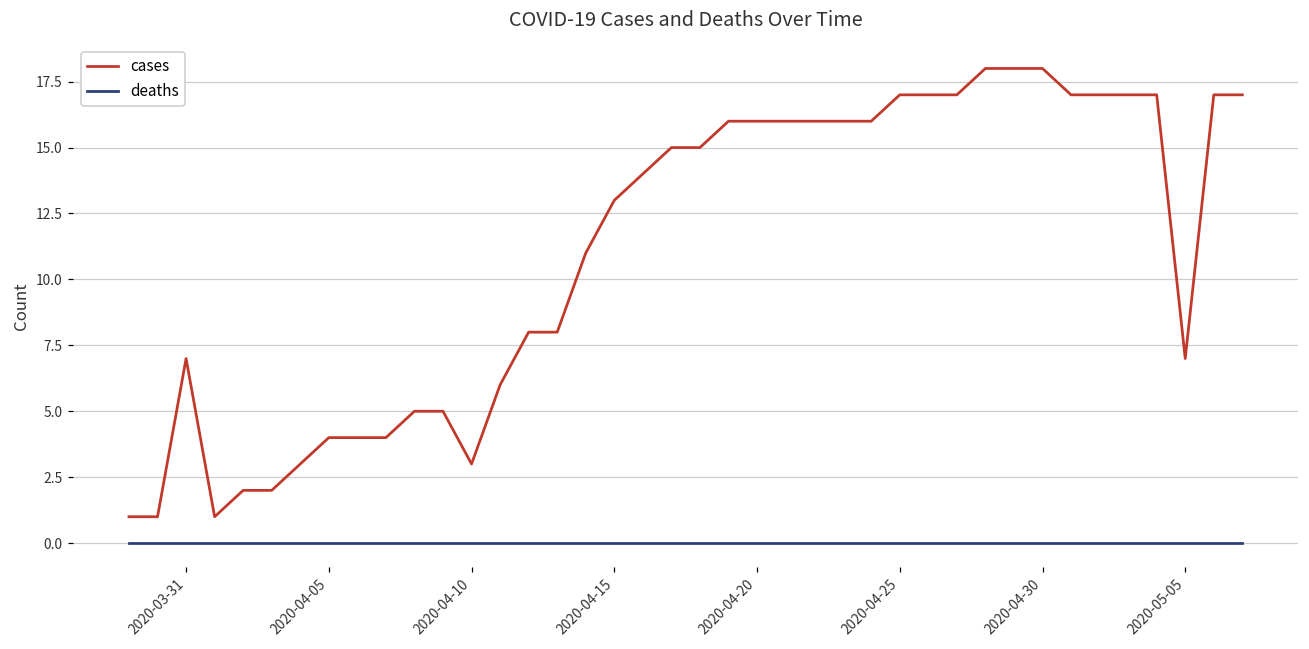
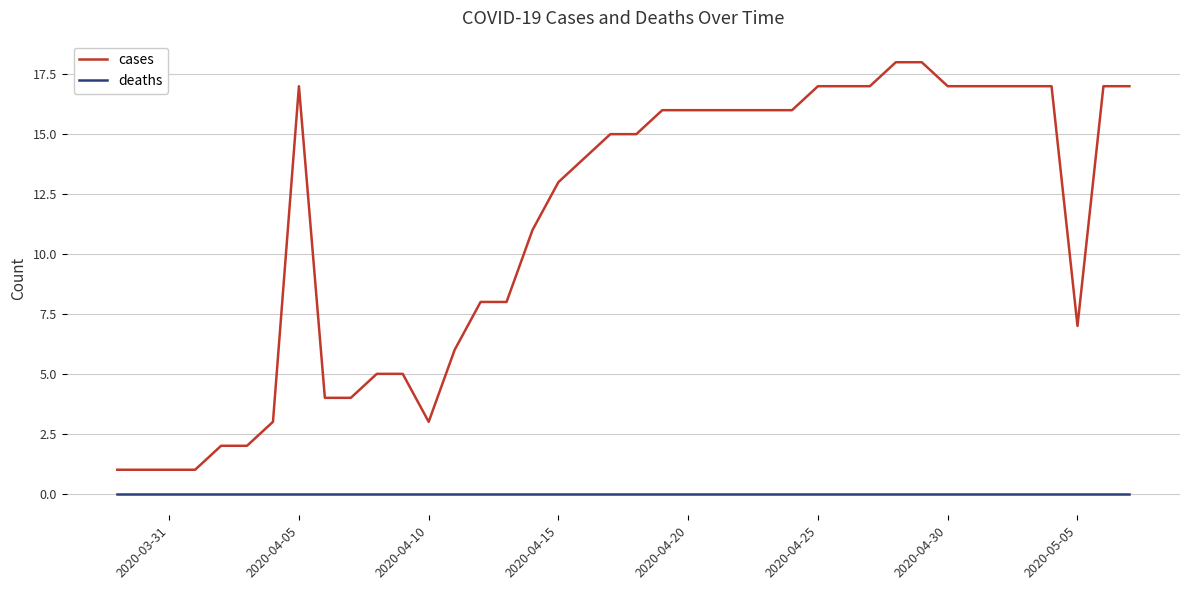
cases, 2020-03-31: 7 -> 1
cases, 2020-04-05: 4 -> 17
cases, 2020-04-30: 18 -> 17
